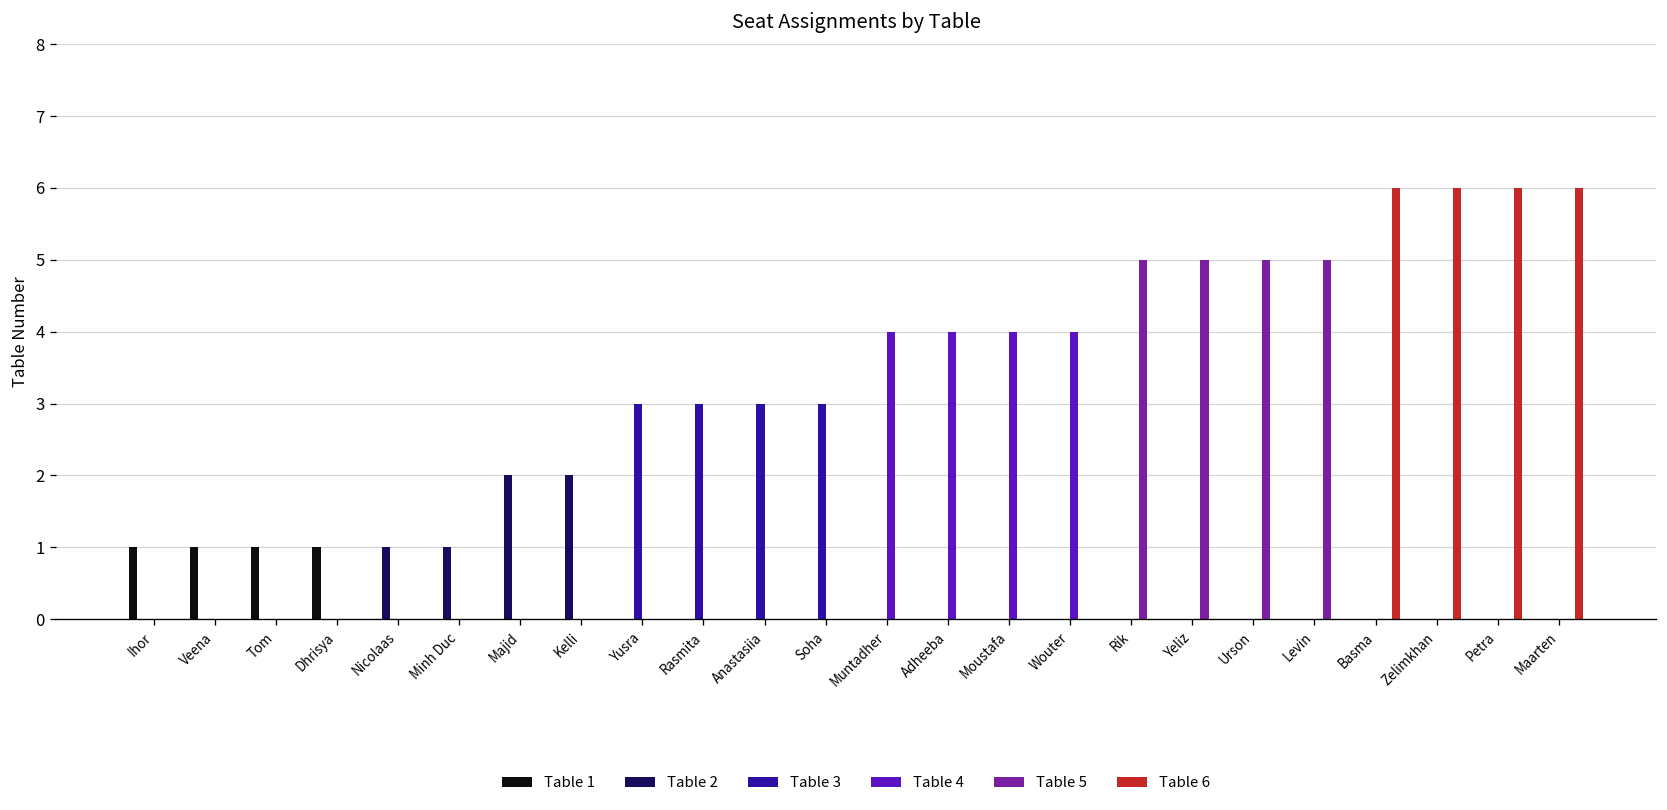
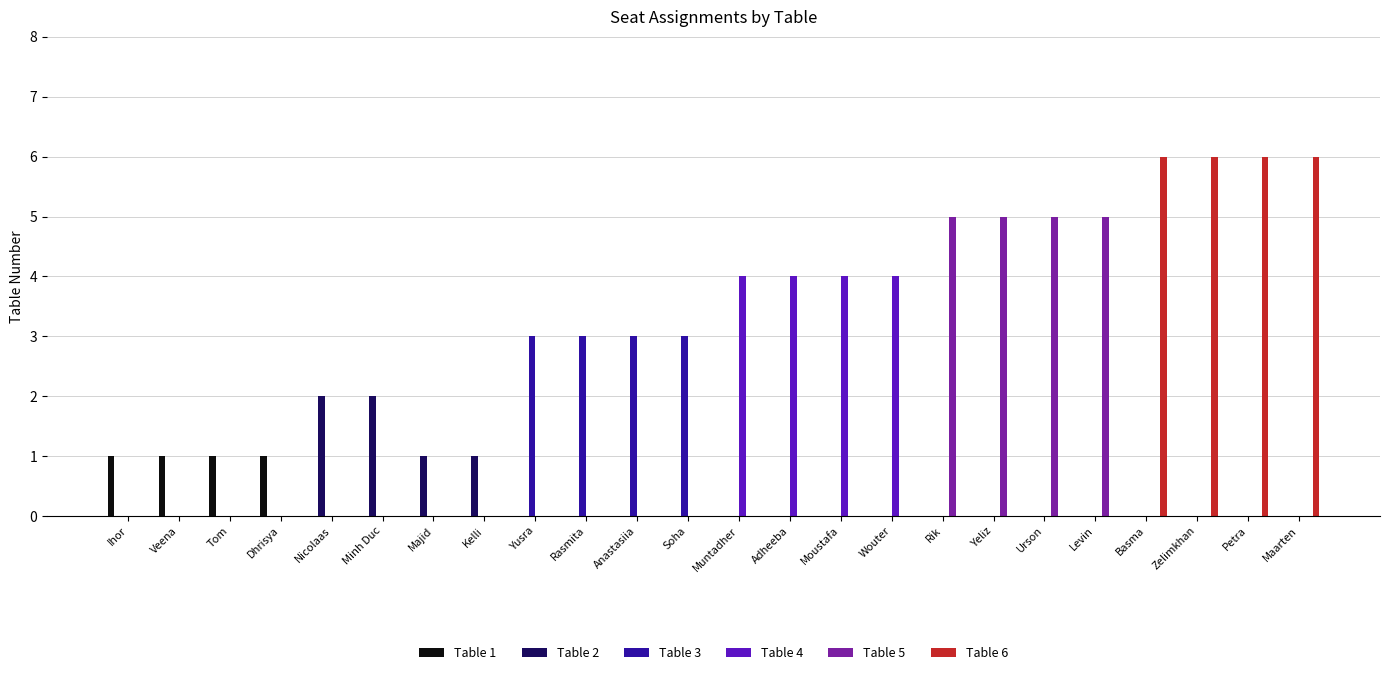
Table 2, Nicolaas: 1 -> 2
Table 2, Minh Duc: 1 -> 2
Table 2, Majid: 2 -> 1
Table 2, Kelli: 2 -> 1
